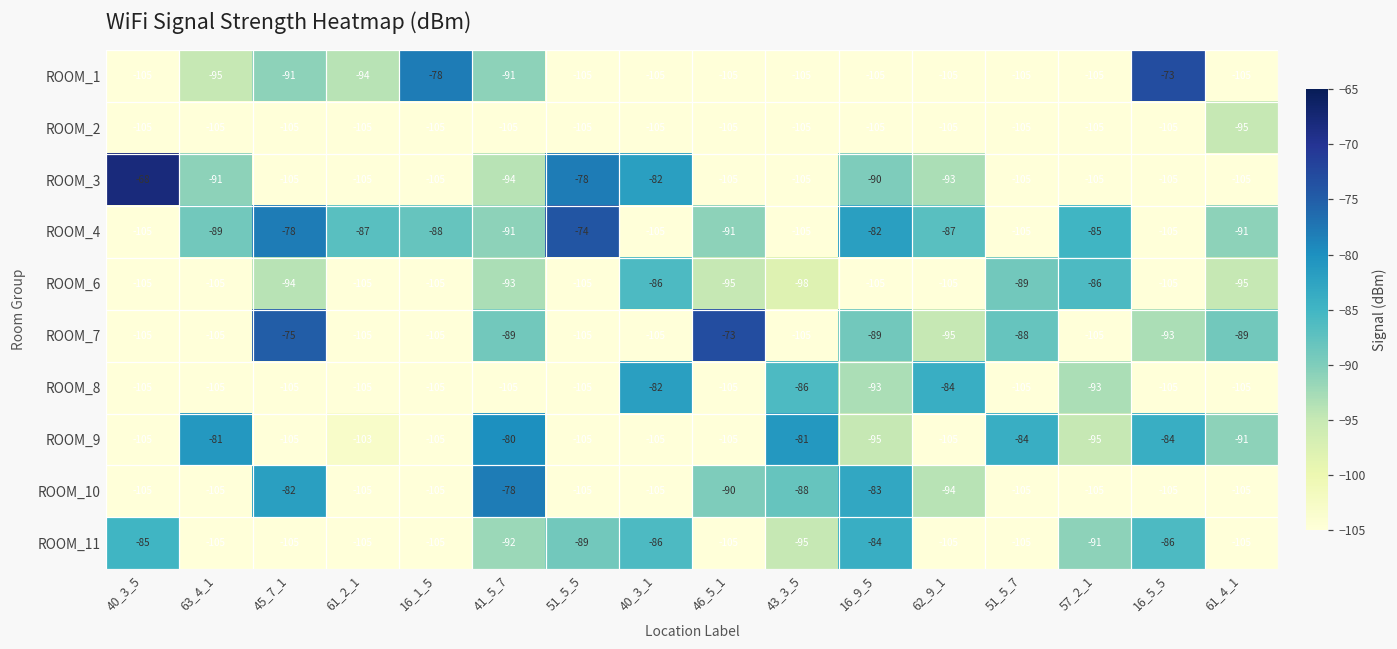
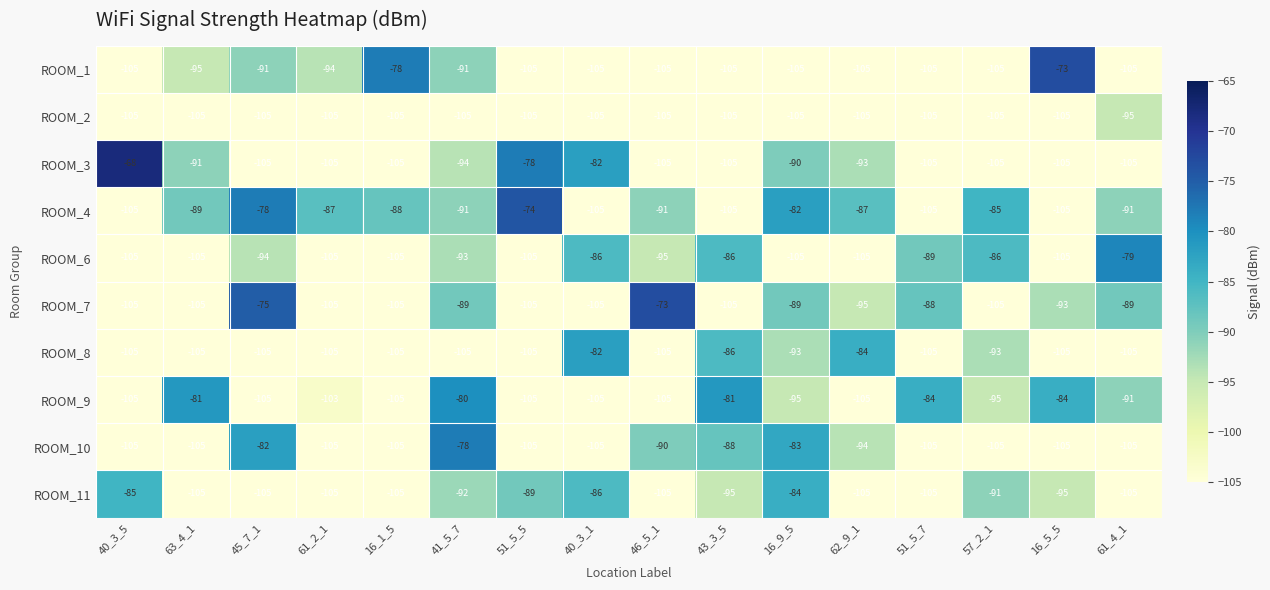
ROOM_6, 43_3_5: -98 -> -86
ROOM_6, 61_4_1: -95 -> -79
ROOM_11, 16_5_5: -86 -> -95
